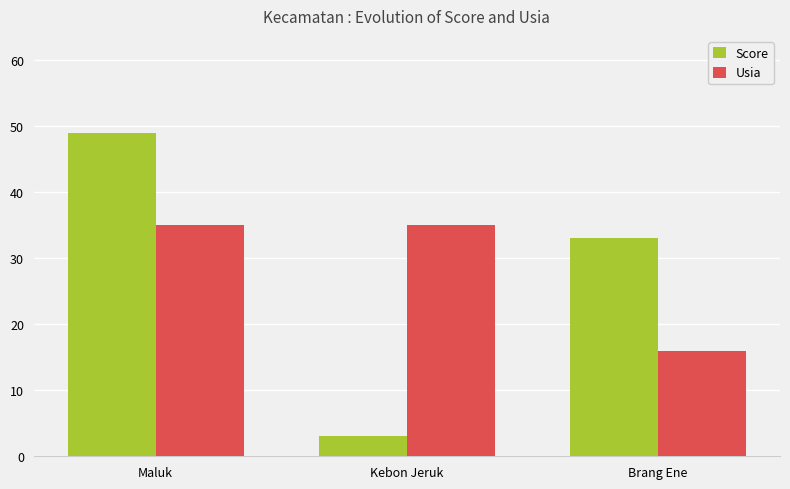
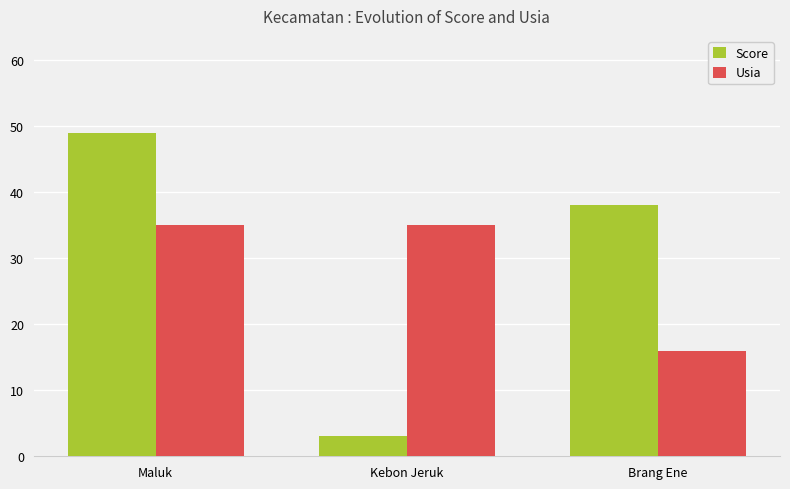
Score, Brang Ene: 33 -> 38
